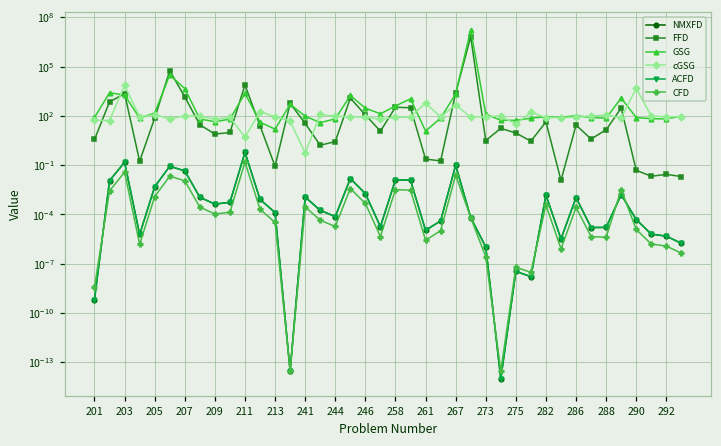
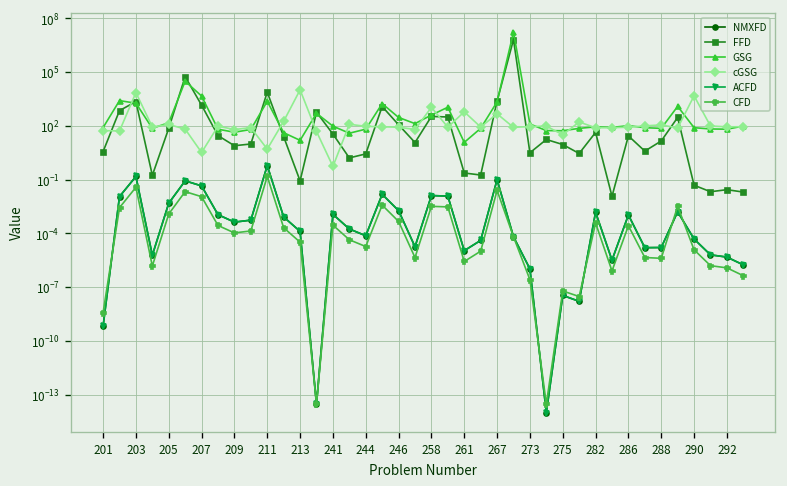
cGSG, 207: 100 -> 3
cGSG, 213: 100 -> 10000
cGSG, 258: 100 -> 1000
